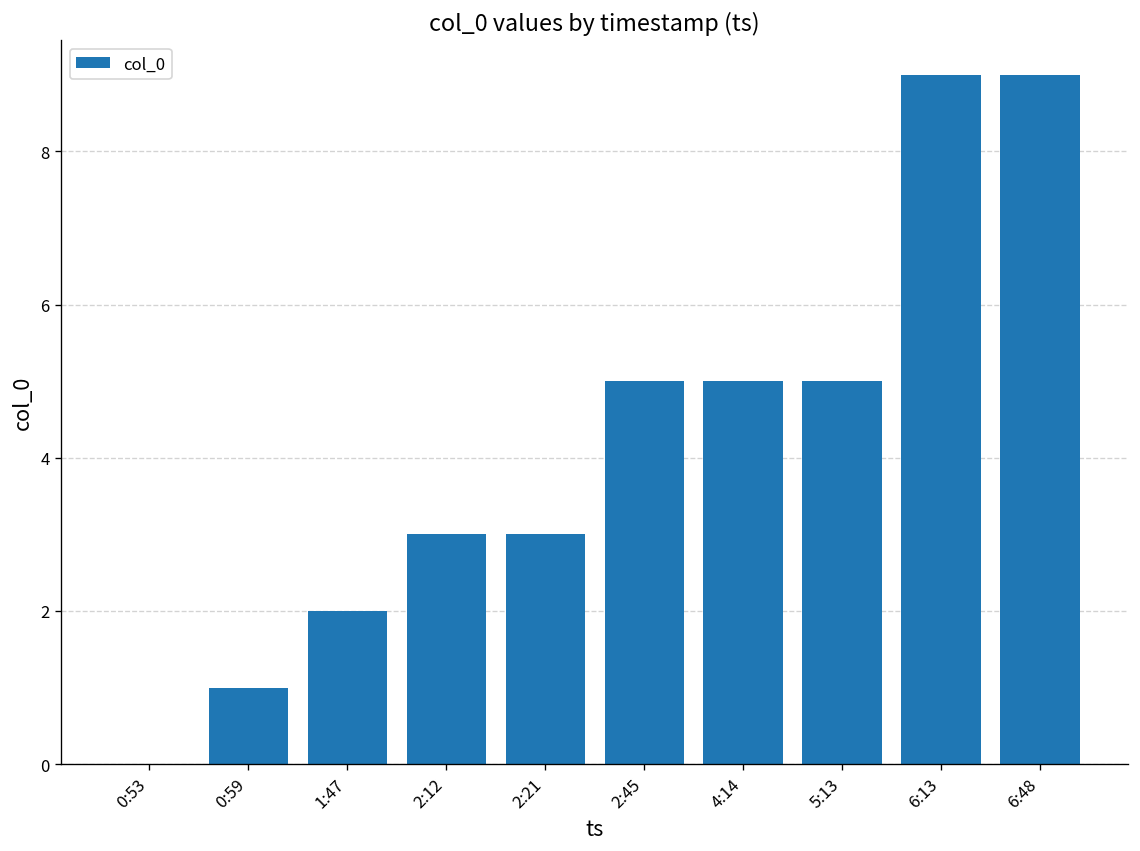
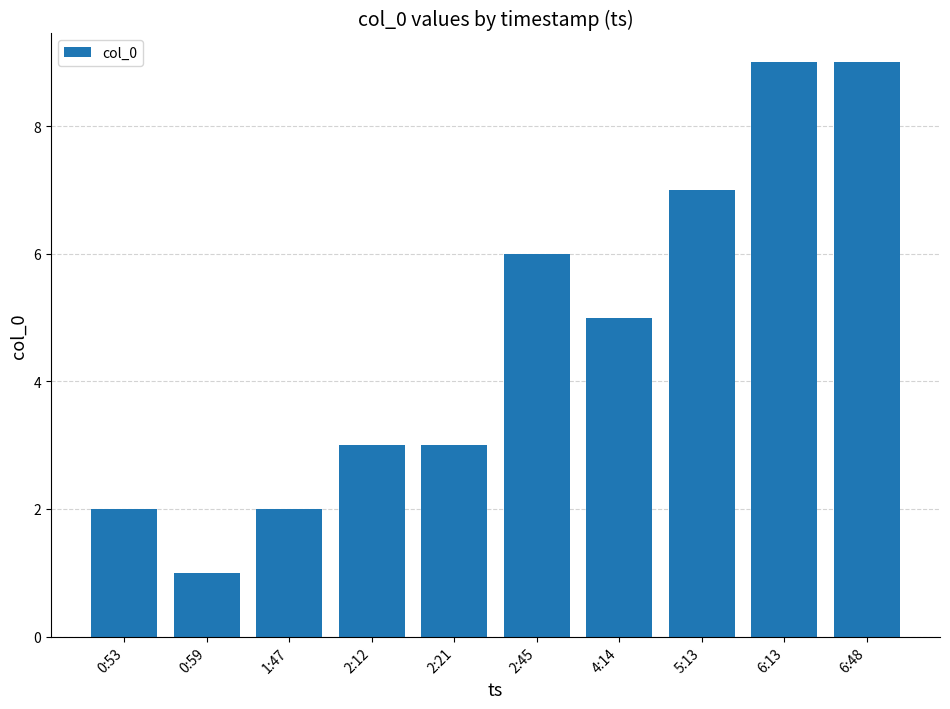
0:53: 0 -> 2
2:45: 5 -> 6
5:13: 5 -> 7
